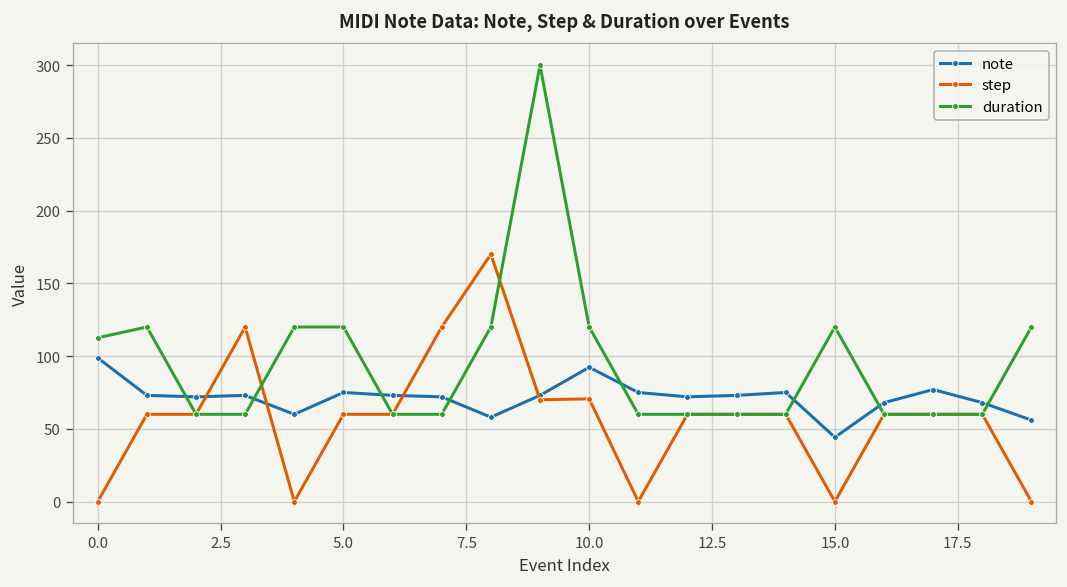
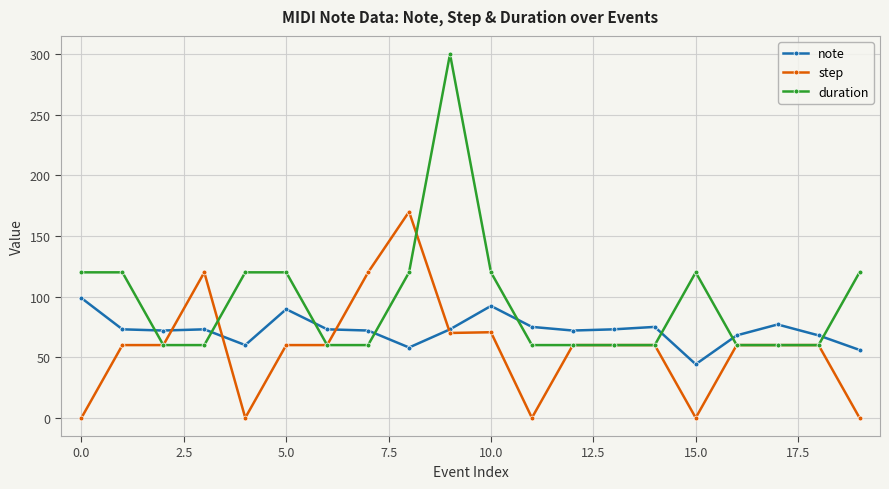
duration, 0.0: 113 -> 120
note, 5.0: 75 -> 90
